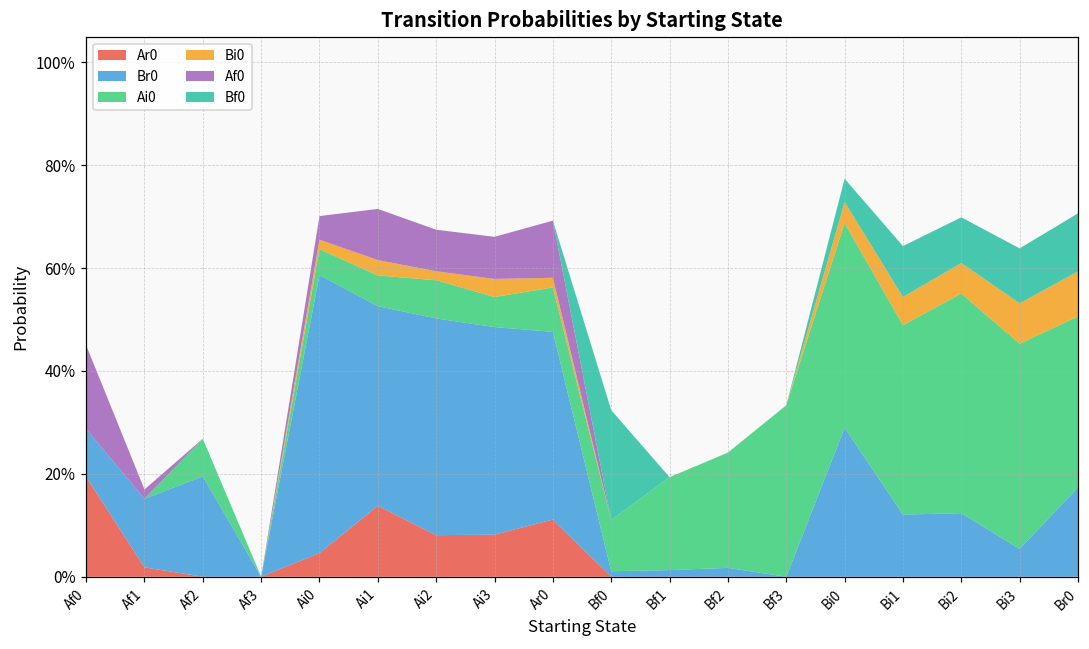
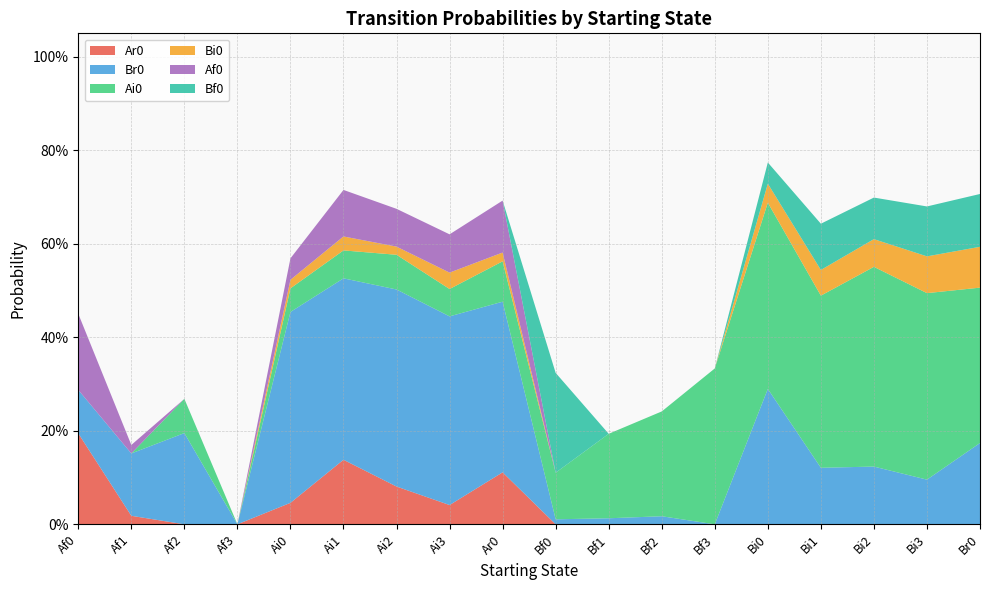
Br0, Ai0: 54% -> 41%
Ar0, Ai3: 8% -> 4%
Br0, Bi3: 5% -> 10%
